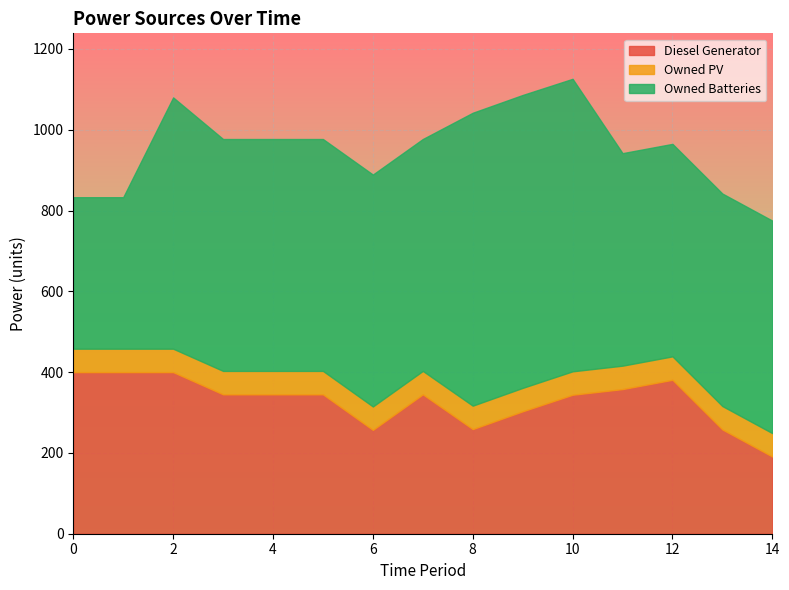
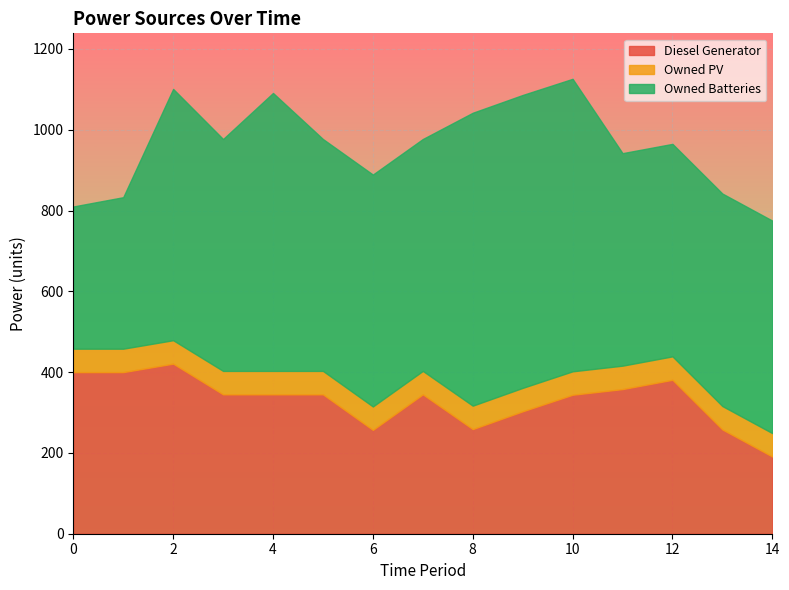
Owned Batteries, 0: 380 -> 350
Diesel Generator, 2: 400 -> 420
Owned Batteries, 4: 570 -> 690
